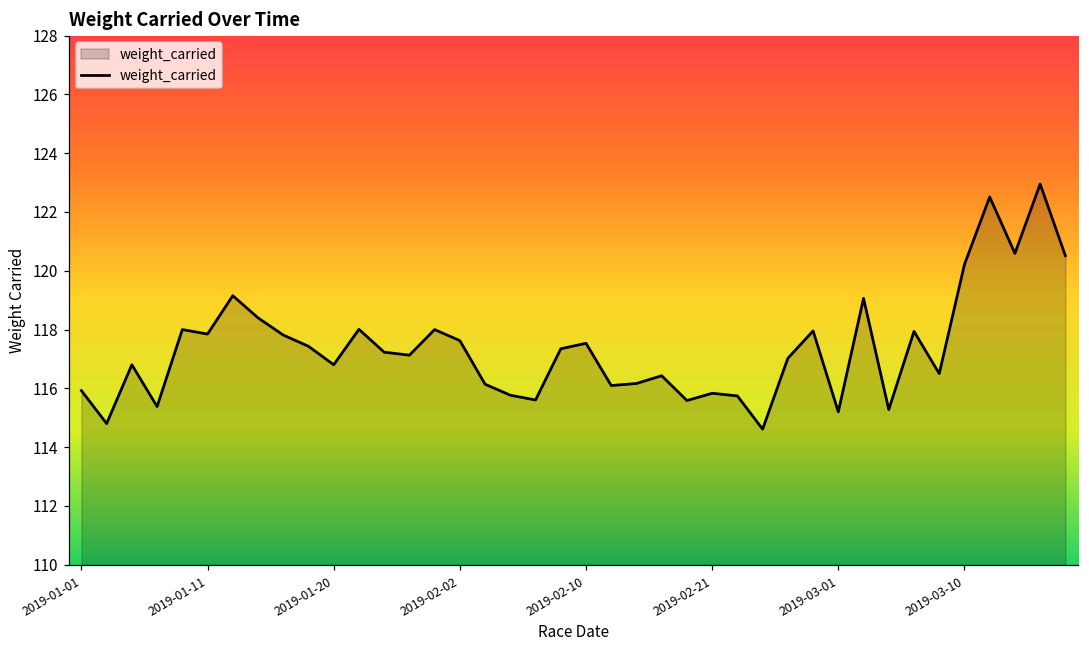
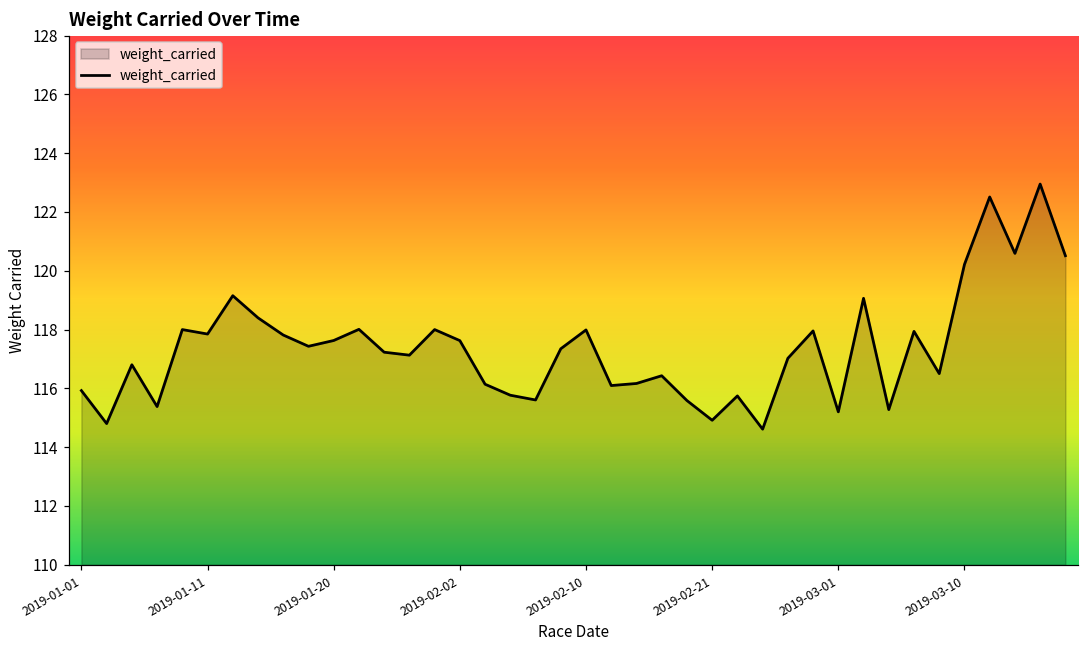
2019-01-20: 116.8 -> 117.6
2019-02-10: 117.5 -> 118.0
2019-02-21: 115.8 -> 114.9
